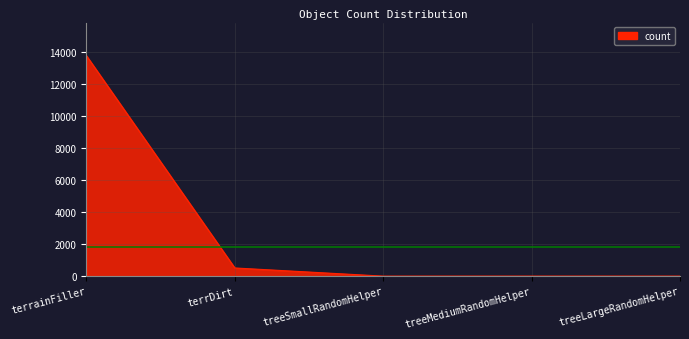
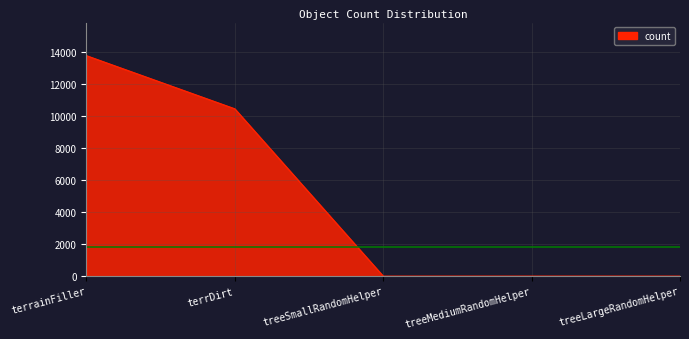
terrDirt: 500 -> 10500
